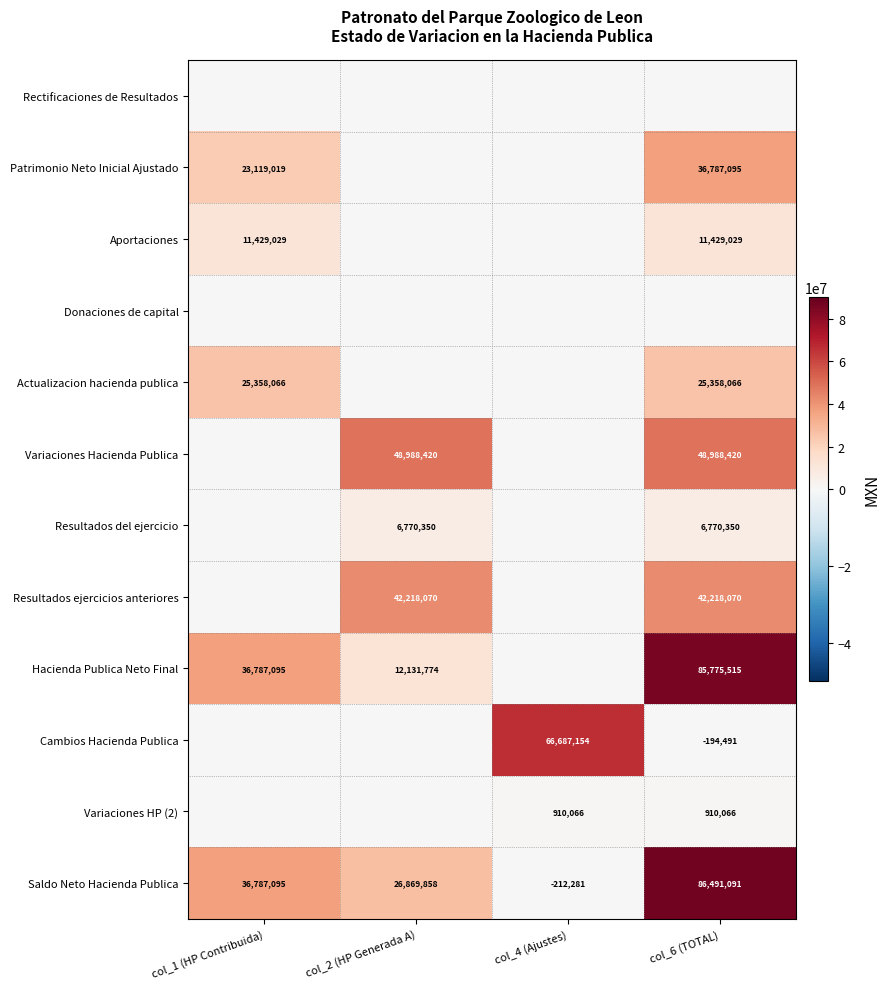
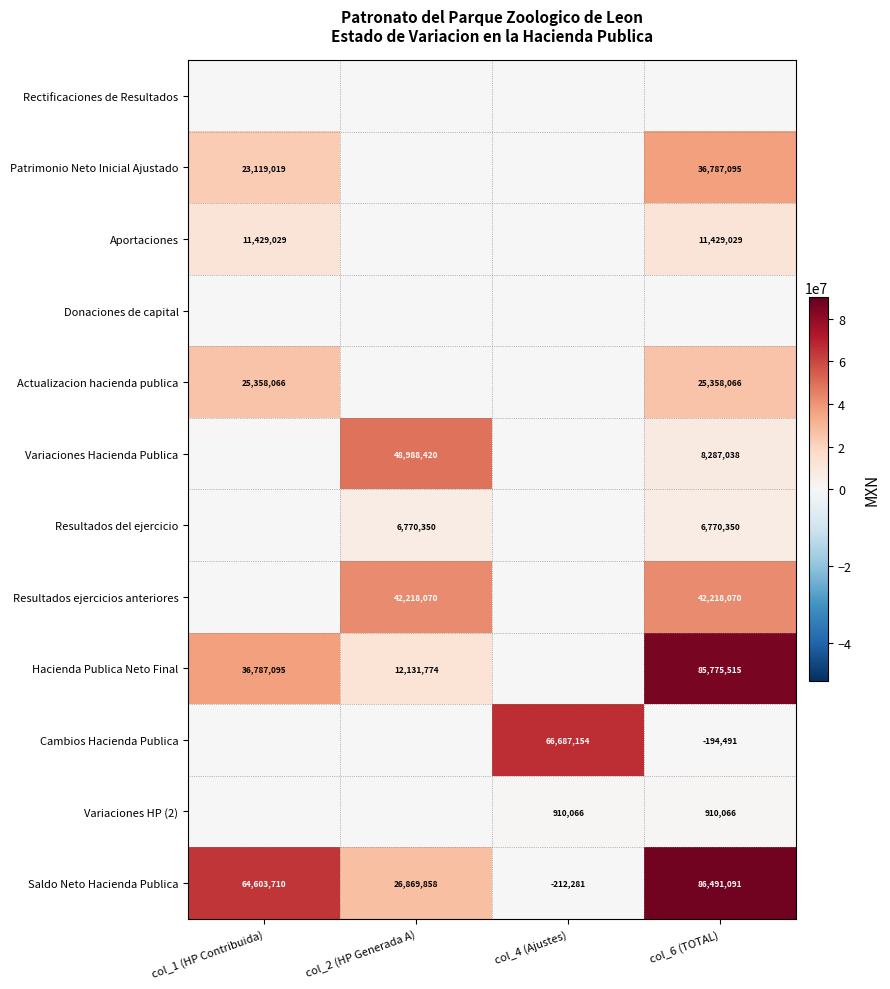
Variaciones Hacienda Publica, col_6 (TOTAL): 48,988,420 -> 8,287,038
Saldo Neto Hacienda Publica, col_1 (HP Contribuida): 36,787,095 -> 64,603,710
